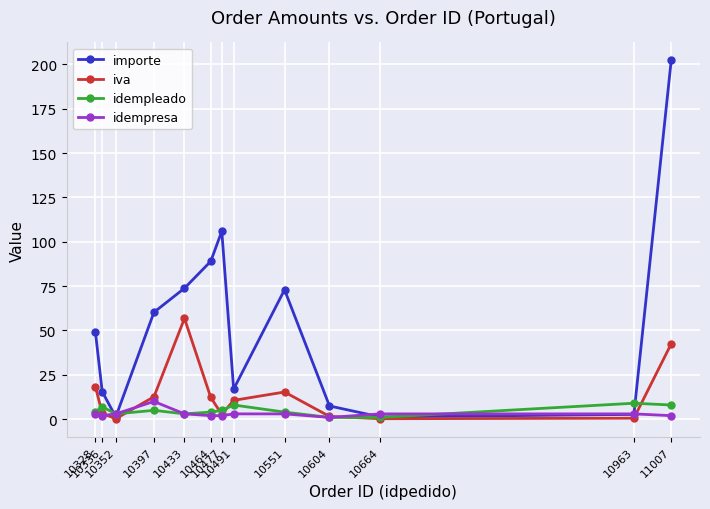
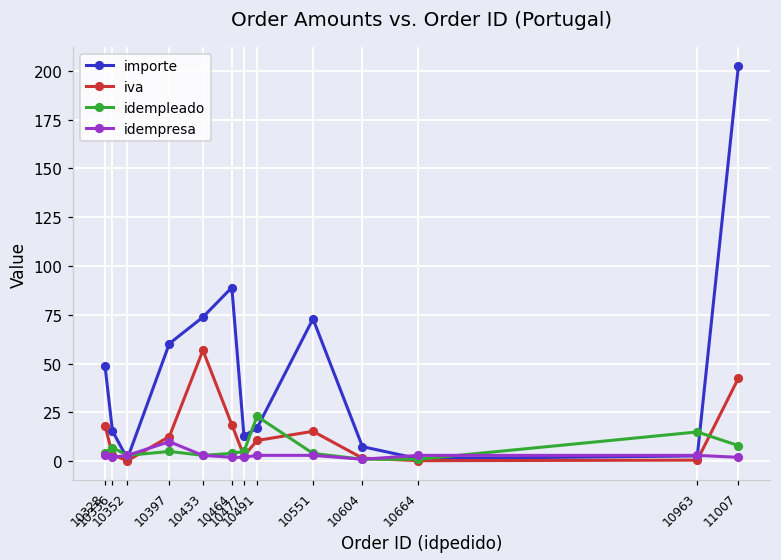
iva, 10464: 12 -> 19
importe, 10477: 106 -> 13
idempleado, 10491: 8 -> 23
idempleado, 10963: 9 -> 15
